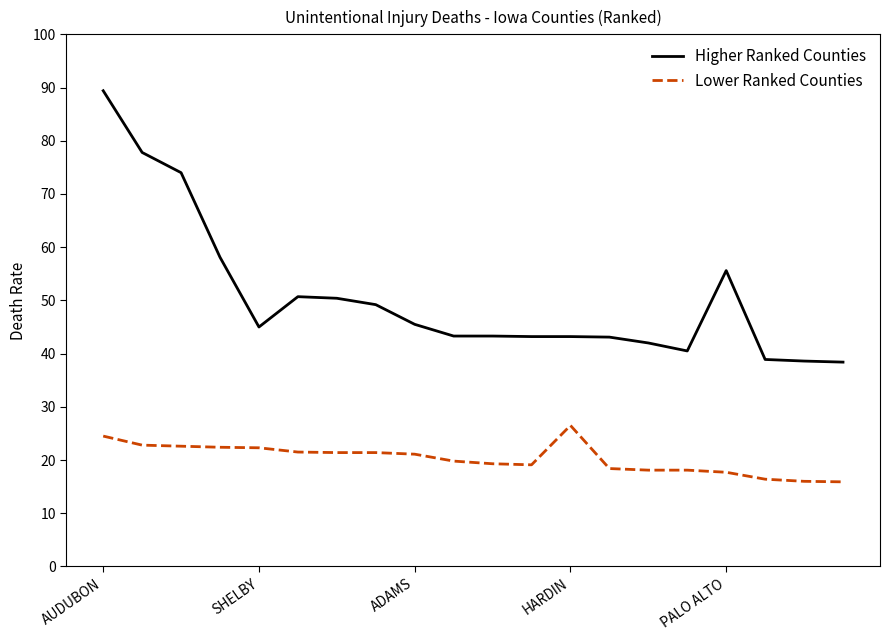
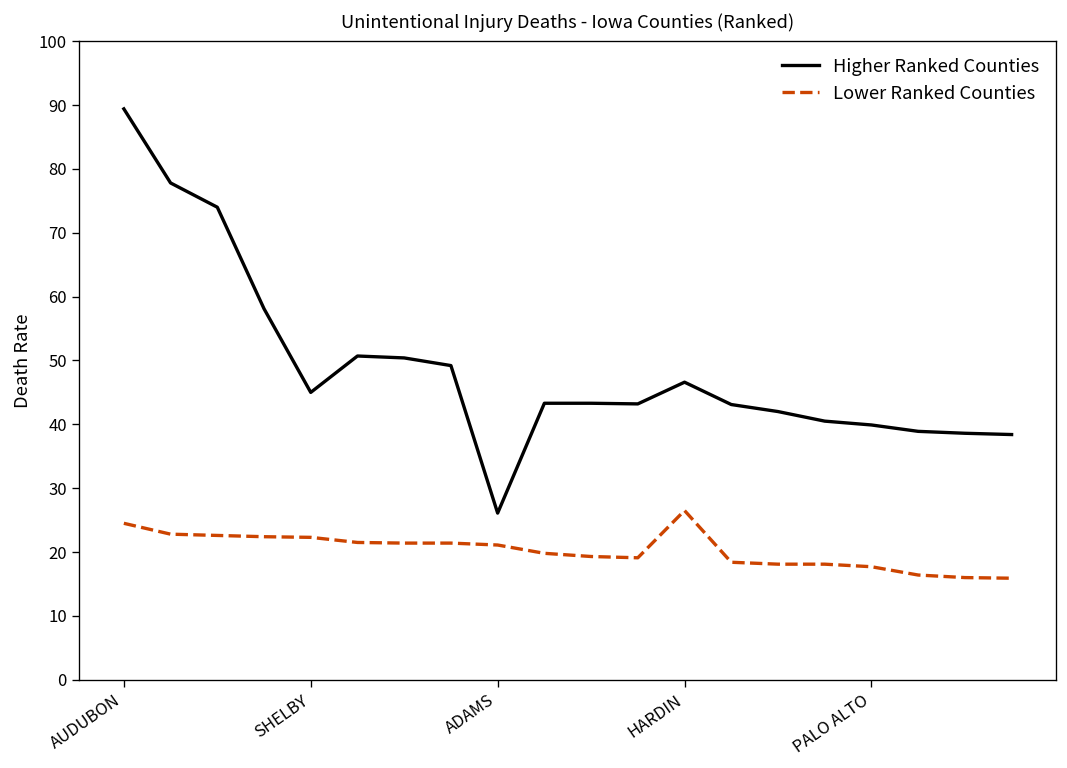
Higher Ranked Counties, ADAMS: 46 -> 26
Higher Ranked Counties, HARDIN: 43 -> 47
Higher Ranked Counties, PALO ALTO: 56 -> 40
